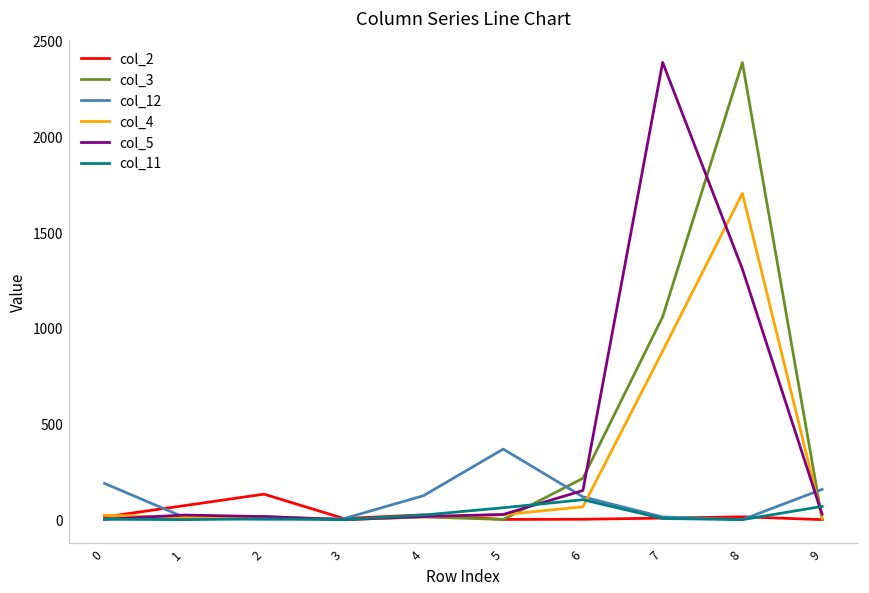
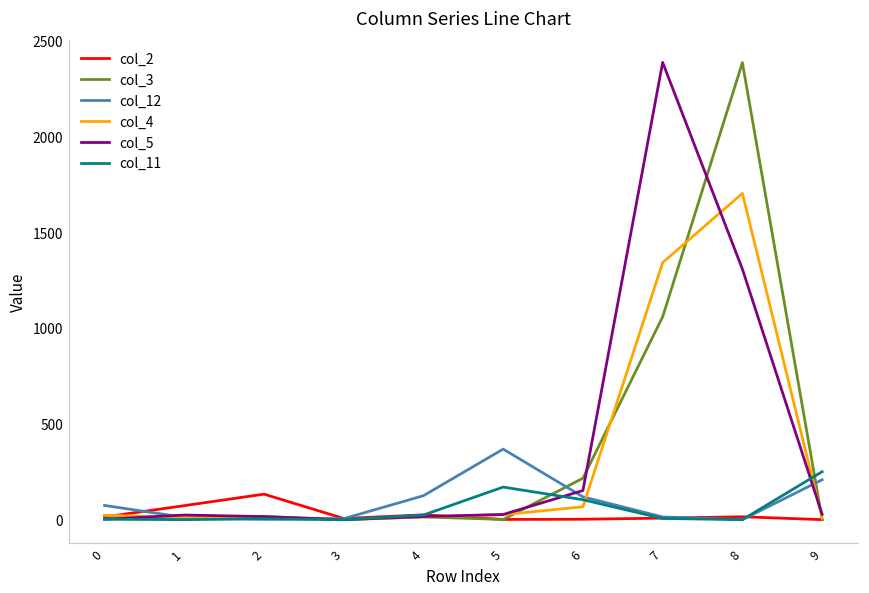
col_12, 0: 190 -> 70
col_11, 5: 60 -> 170
col_4, 7: 880 -> 1340
col_12, 9: 160 -> 210
col_11, 9: 70 -> 250
